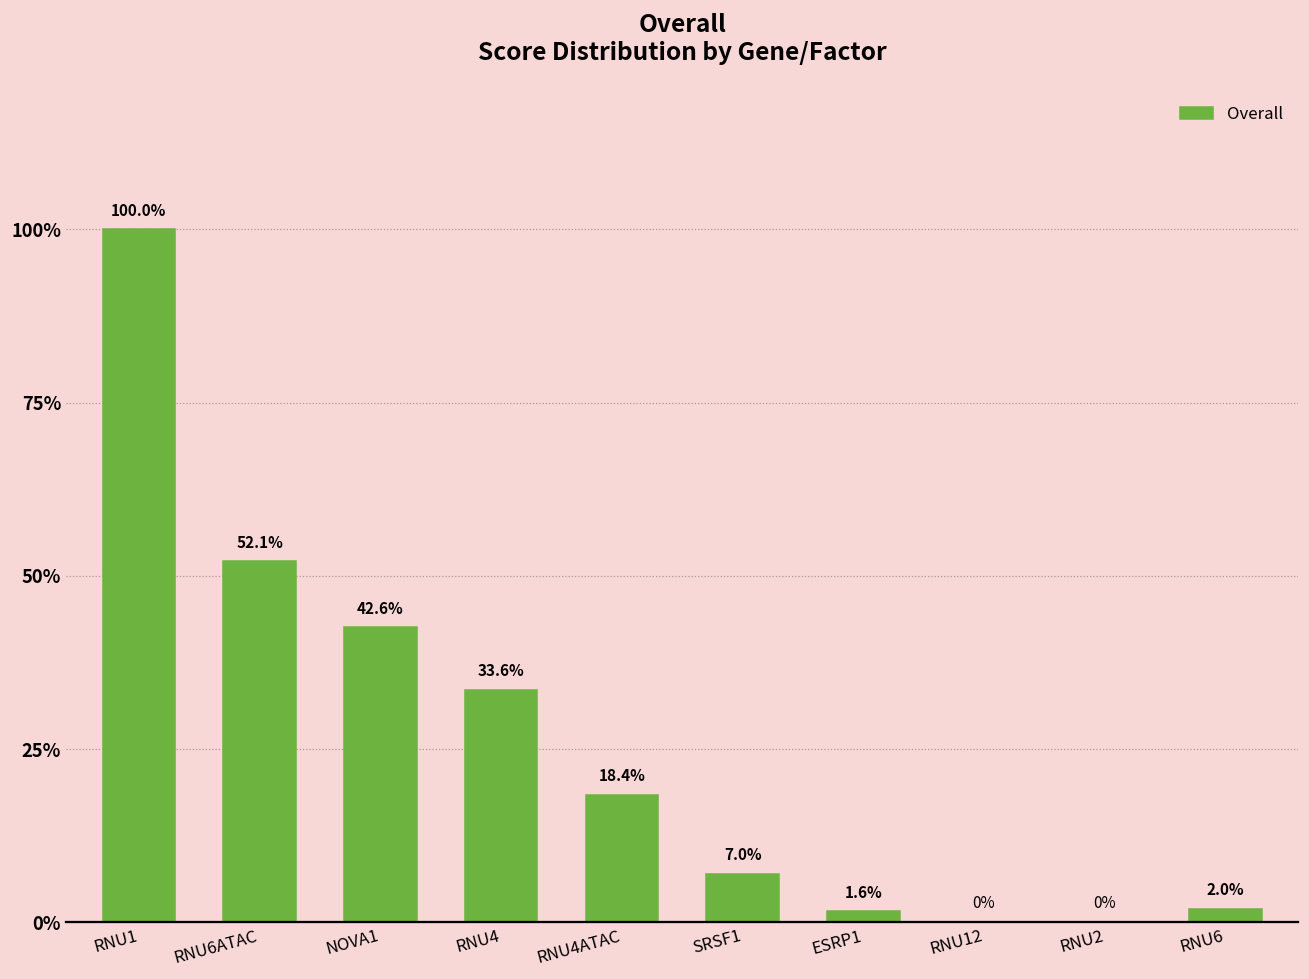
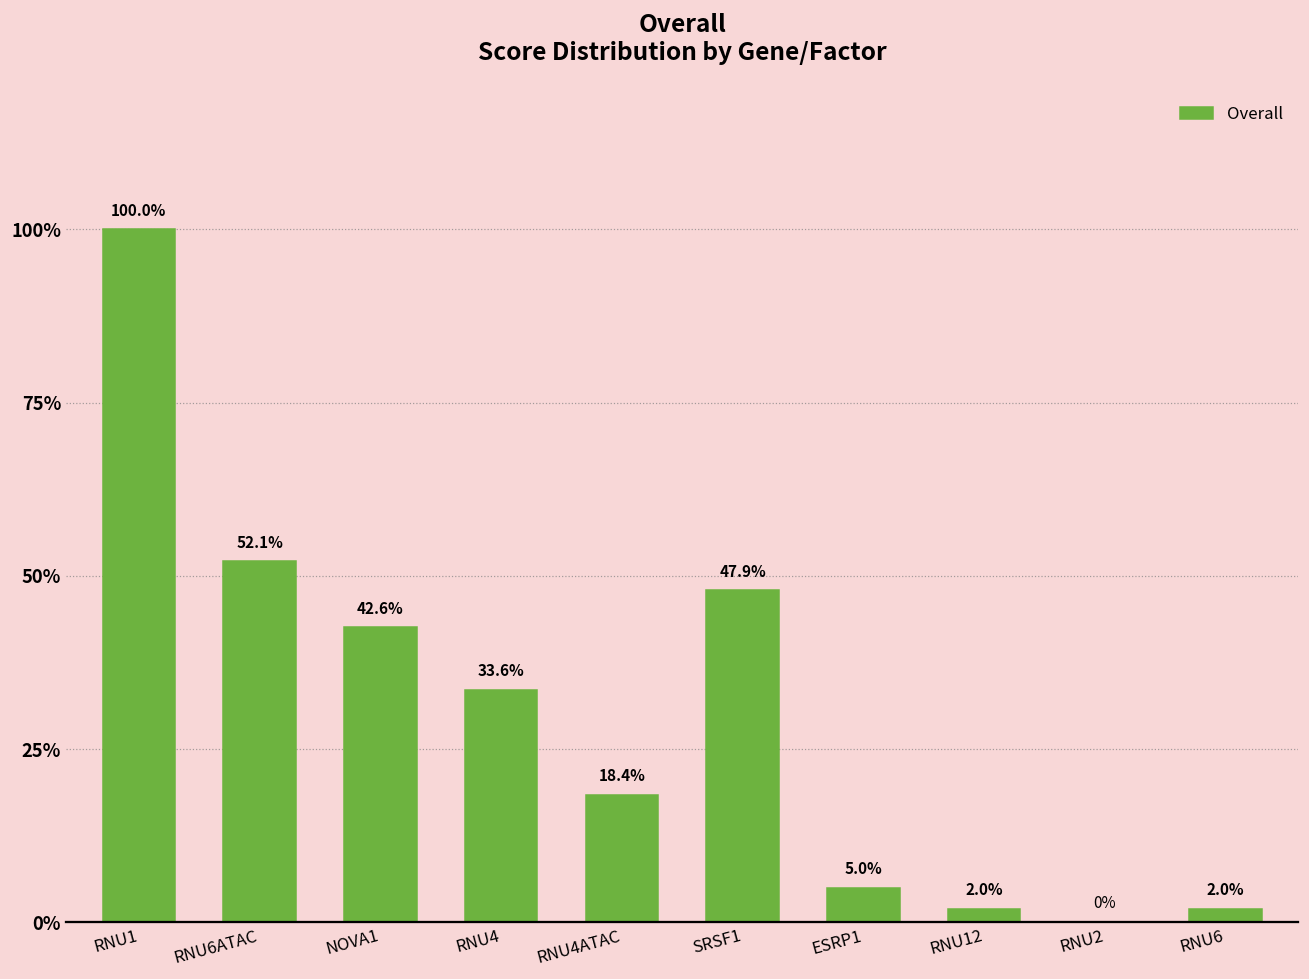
SRSF1: 7.0% -> 47.9%
ESRP1: 1.6% -> 5.0%
RNU12: 0% -> 2.0%
